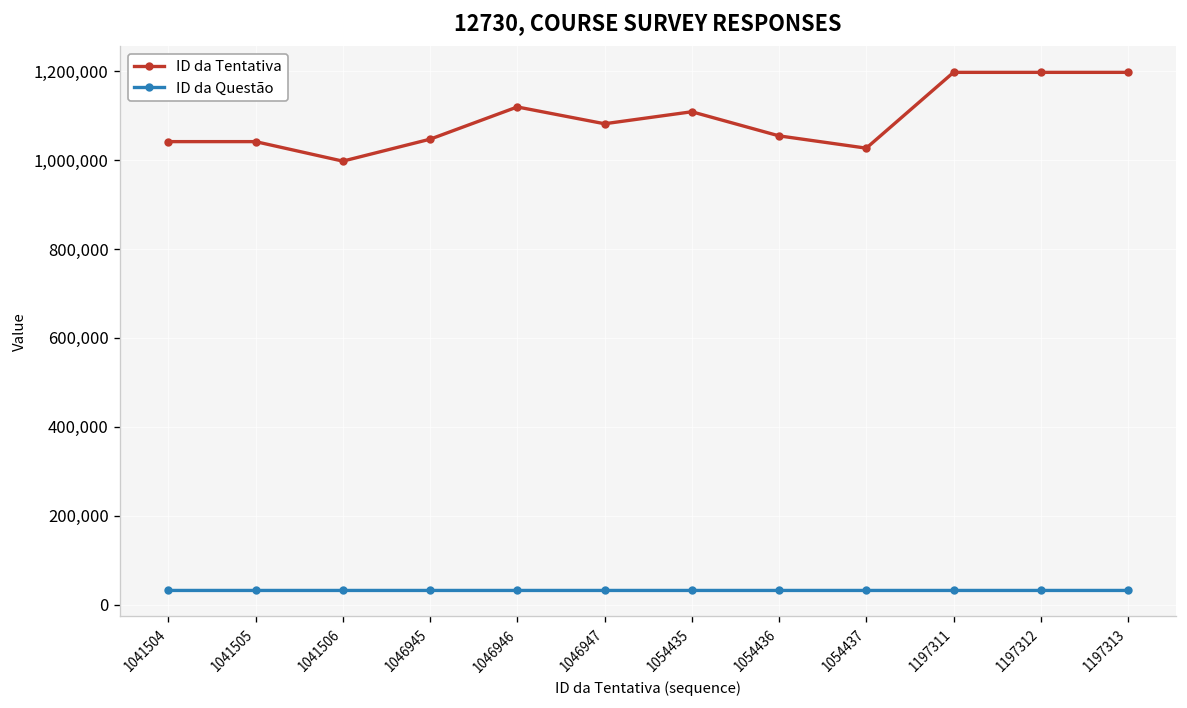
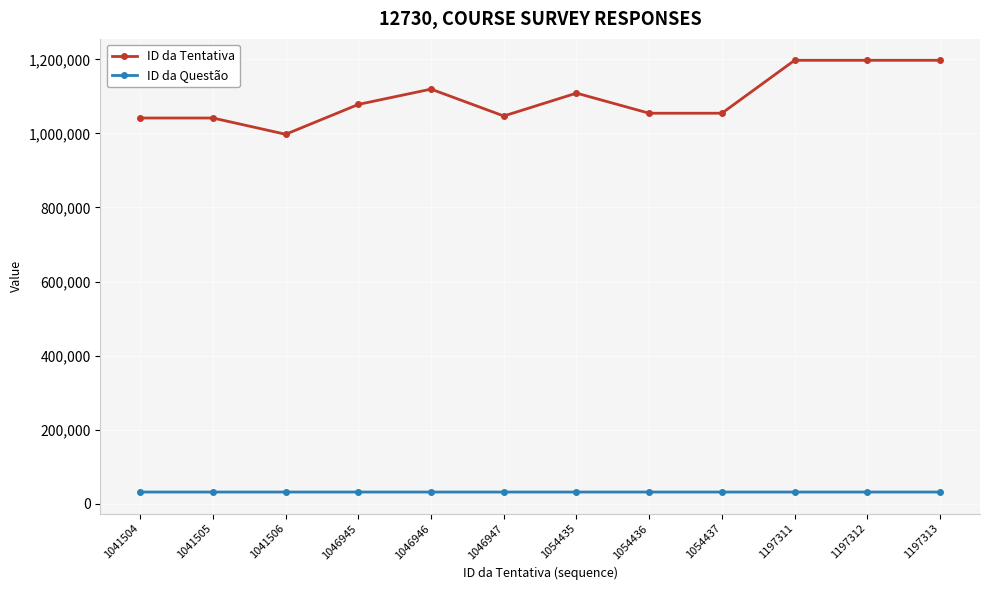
ID da Tentativa, 1046945: 1,050,000 -> 1,080,000
ID da Tentativa, 1046947: 1,080,000 -> 1,050,000
ID da Tentativa, 1054437: 1,030,000 -> 1,050,000
